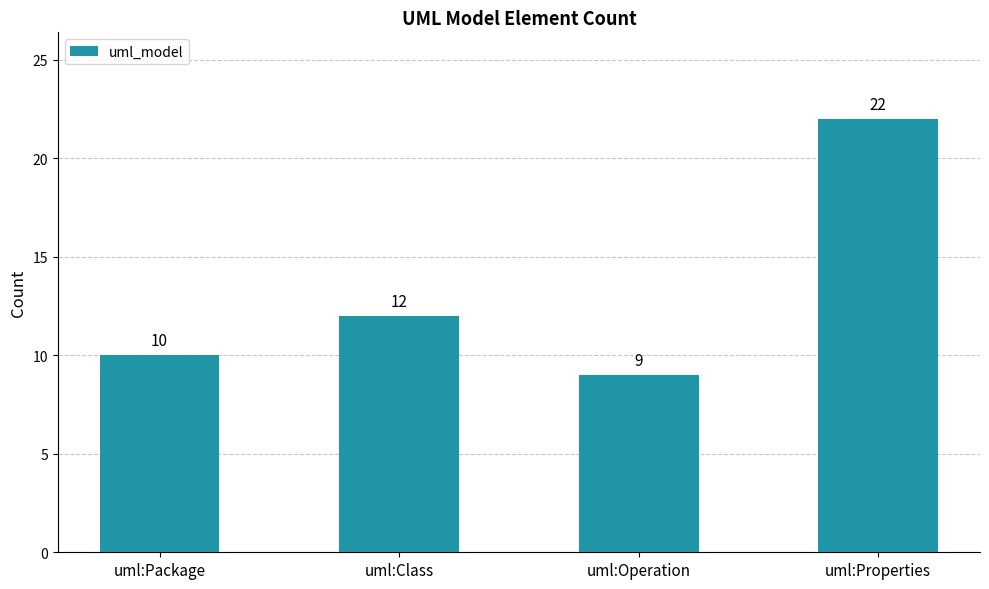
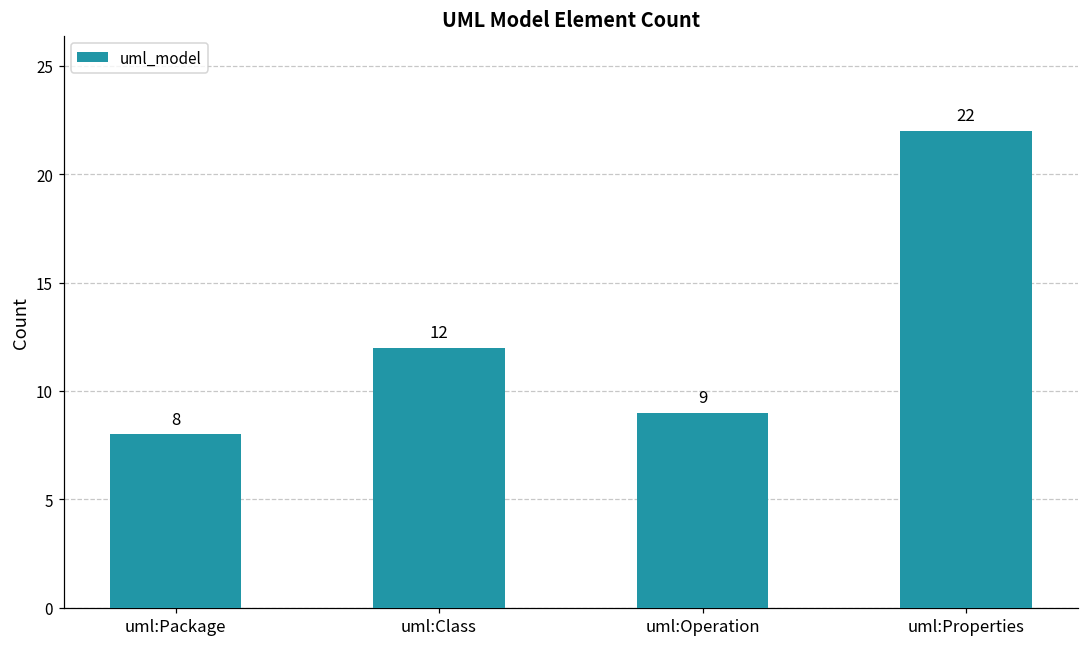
uml:Package: 10 -> 8
